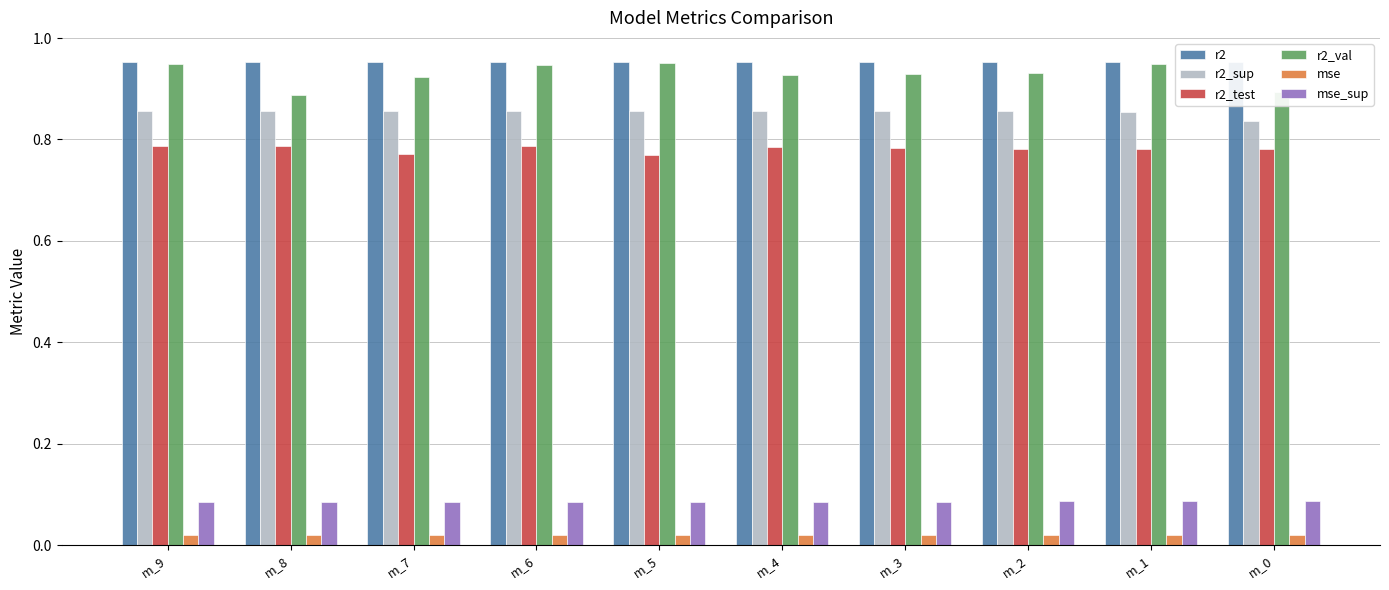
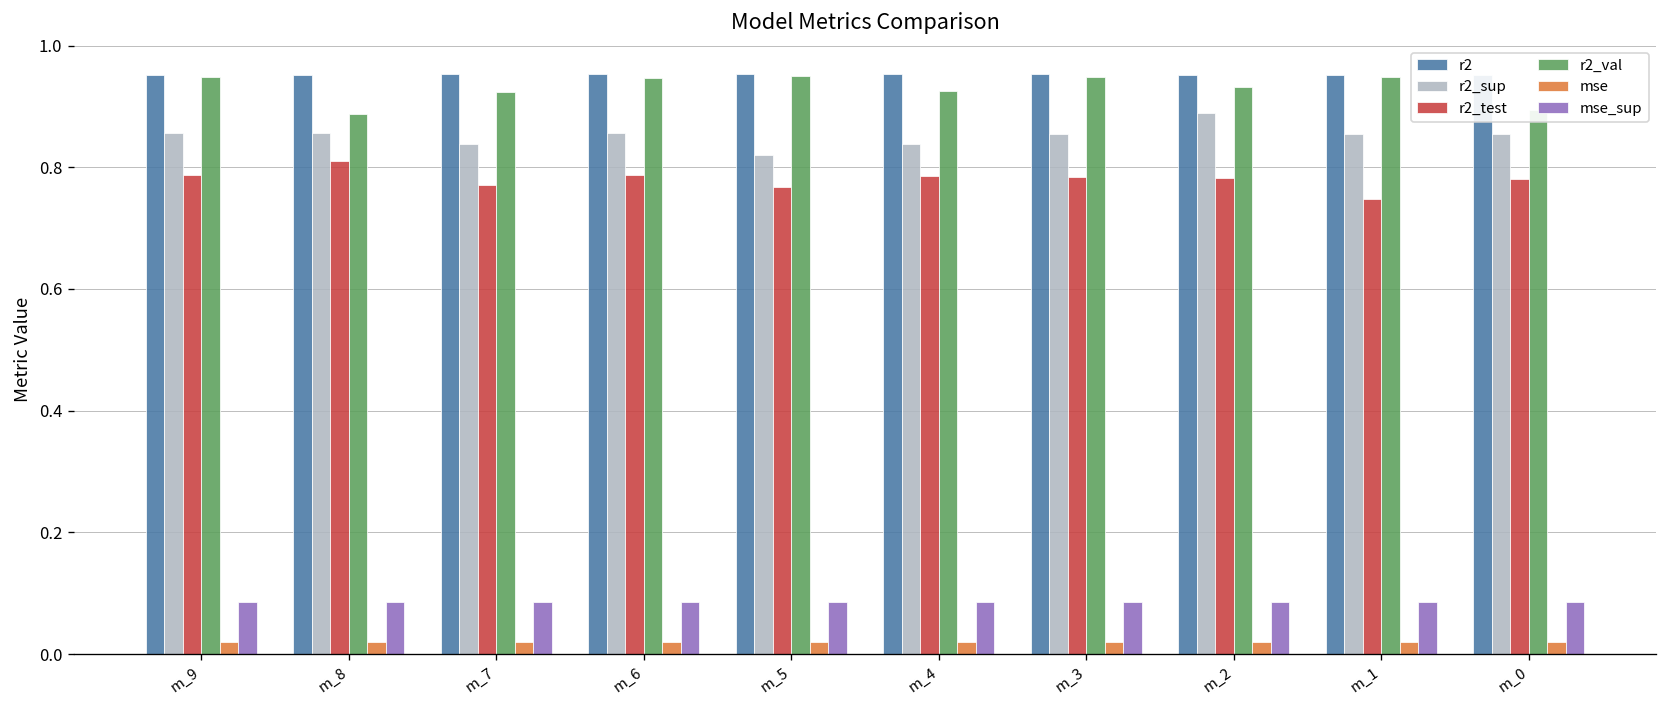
r2_test, m_8: 0.79 -> 0.81
r2_sup, m_7: 0.86 -> 0.84
r2_sup, m_5: 0.86 -> 0.82
r2_sup, m_4: 0.86 -> 0.84
r2_val, m_3: 0.93 -> 0.95
r2_sup, m_2: 0.86 -> 0.89
r2_test, m_1: 0.78 -> 0.75
r2_sup, m_0: 0.84 -> 0.85
